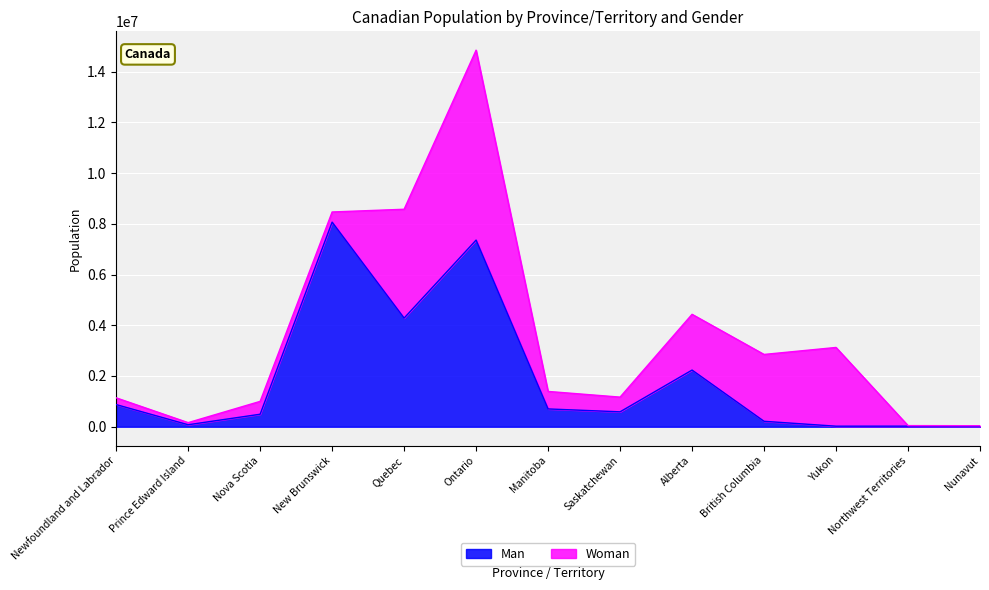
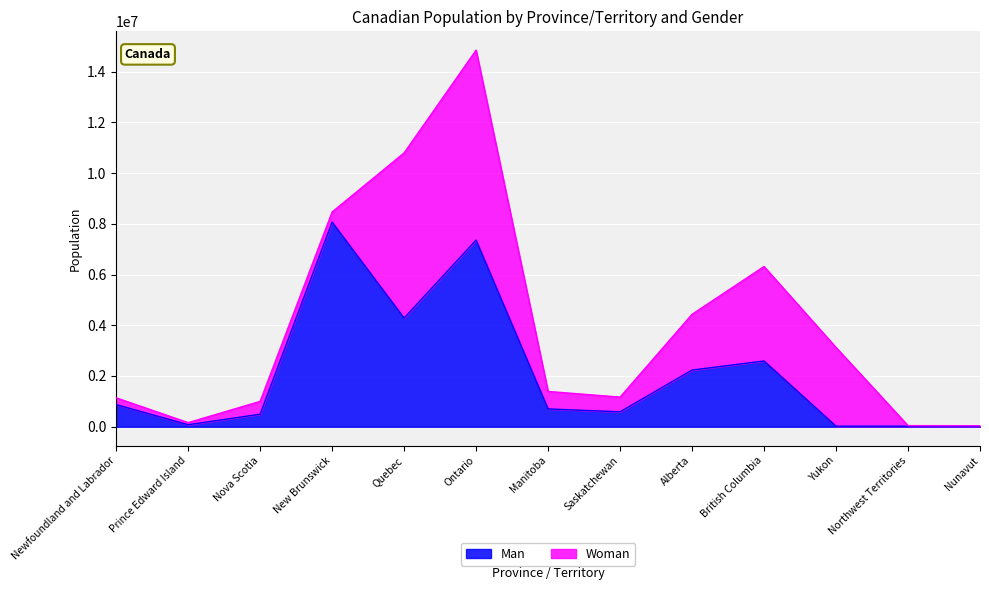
Woman, Quebec: 4300000 -> 6500000
Man, British Columbia: 200000 -> 2600000
Woman, British Columbia: 2600000 -> 3700000
